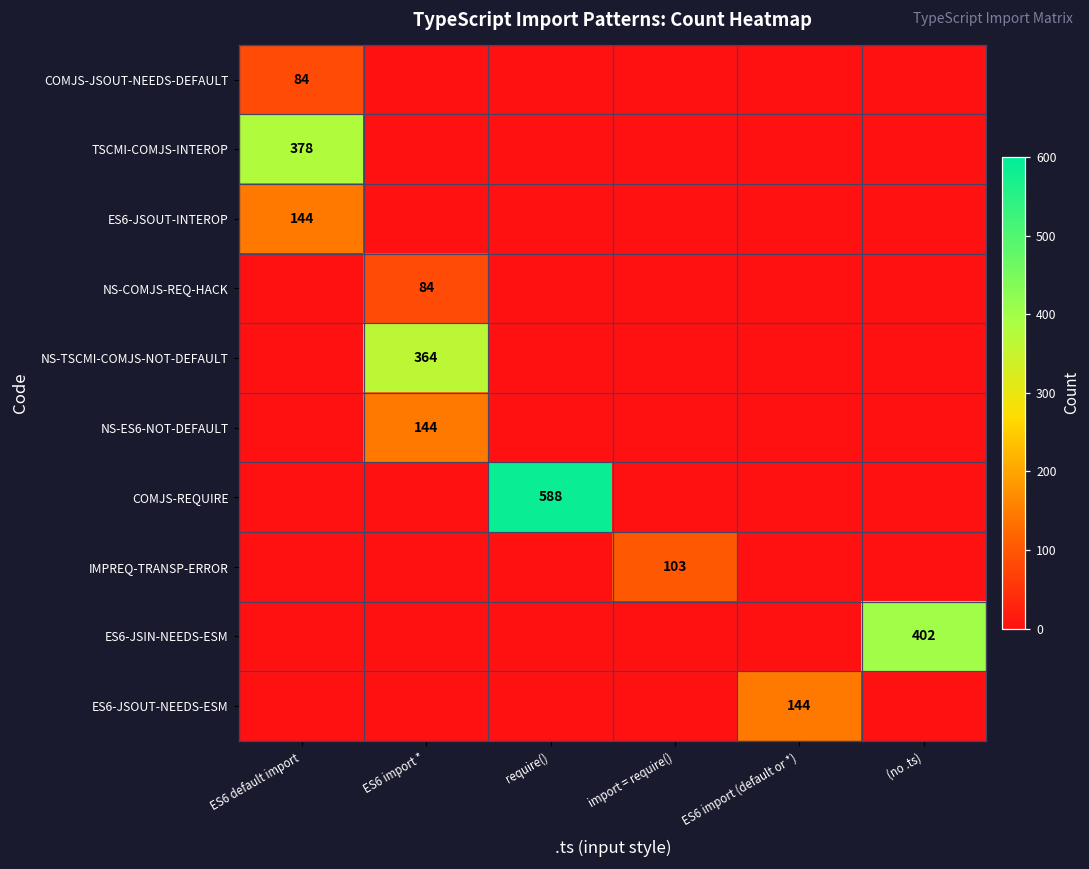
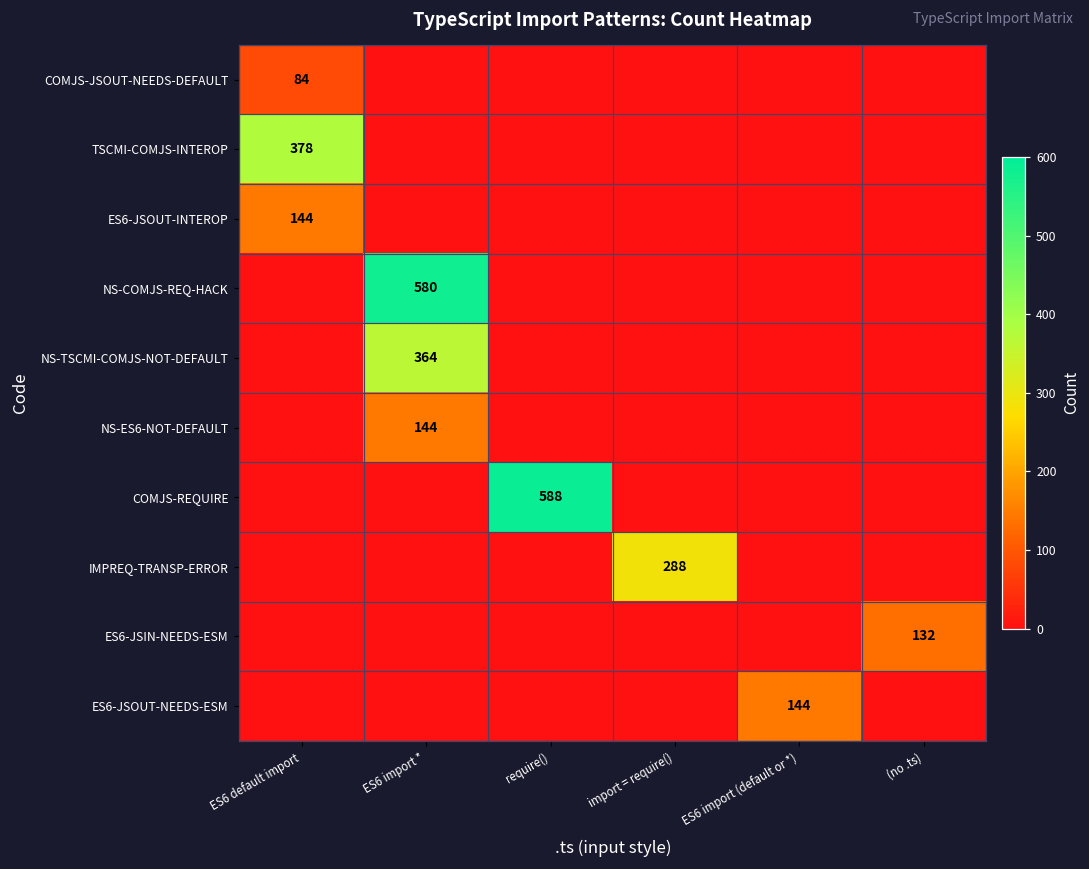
NS-COMJS-REQ-HACK, ES6 import *: 84 -> 580
IMPREQ-TRANSP-ERROR, import = require(): 103 -> 288
ES6-JSIN-NEEDS-ESM, (no .ts): 402 -> 132
